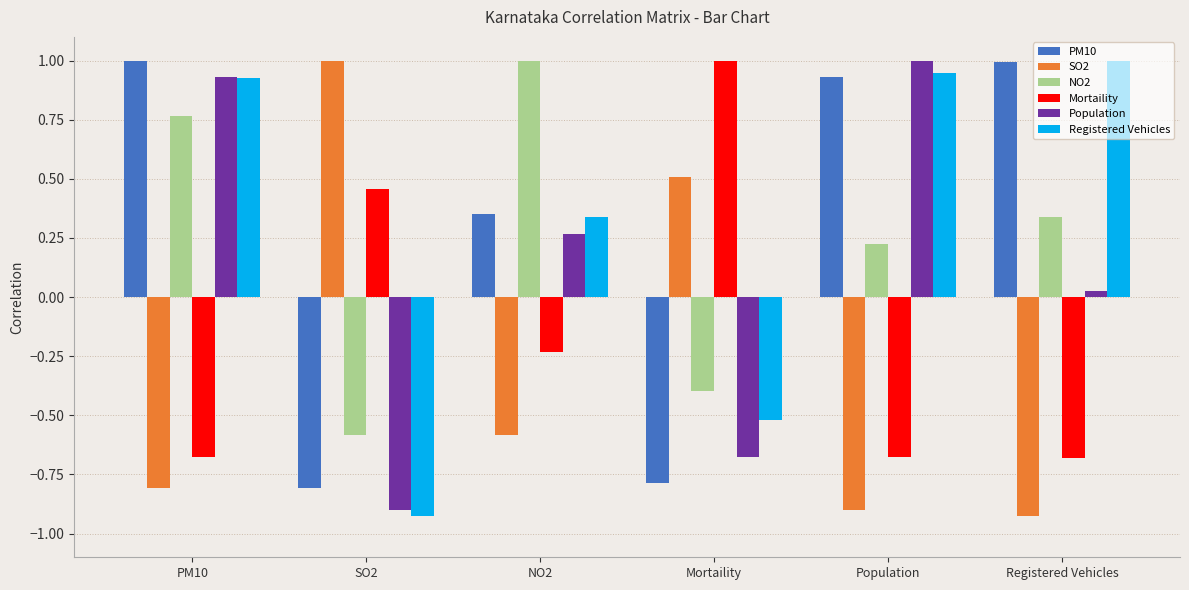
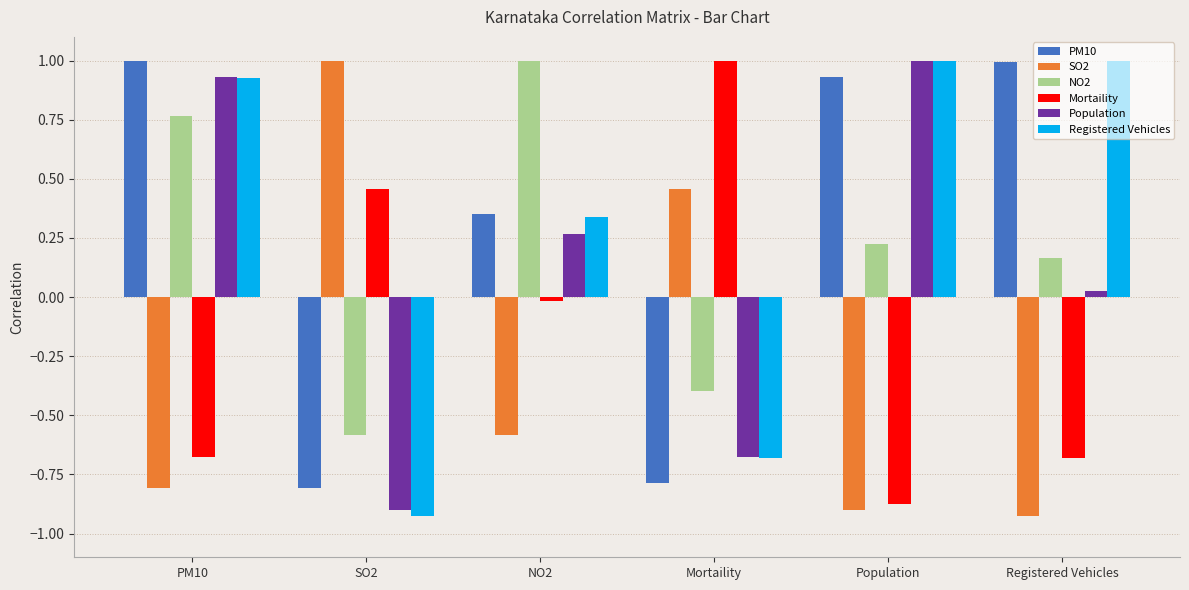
Mortaility, NO2: -0.23 -> -0.02
SO2, Mortaility: 0.51 -> 0.46
Registered Vehicles, Mortaility: -0.52 -> -0.68
Mortaility, Population: -0.68 -> -0.88
Registered Vehicles, Population: 0.95 -> 1.00
NO2, Registered Vehicles: 0.34 -> 0.17
